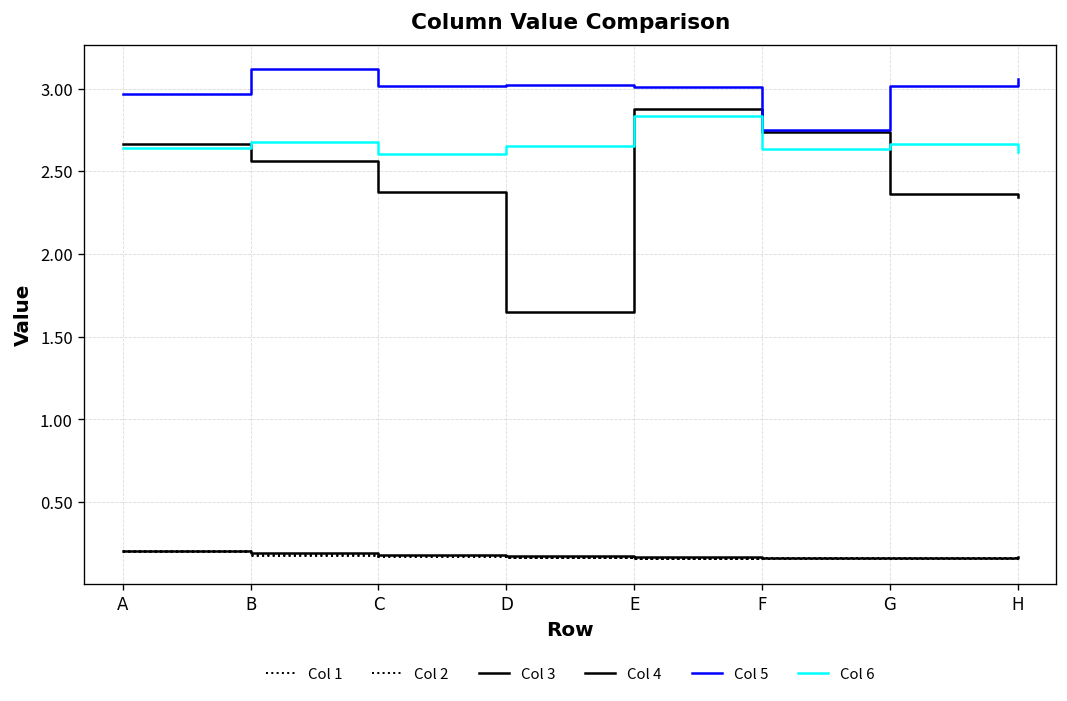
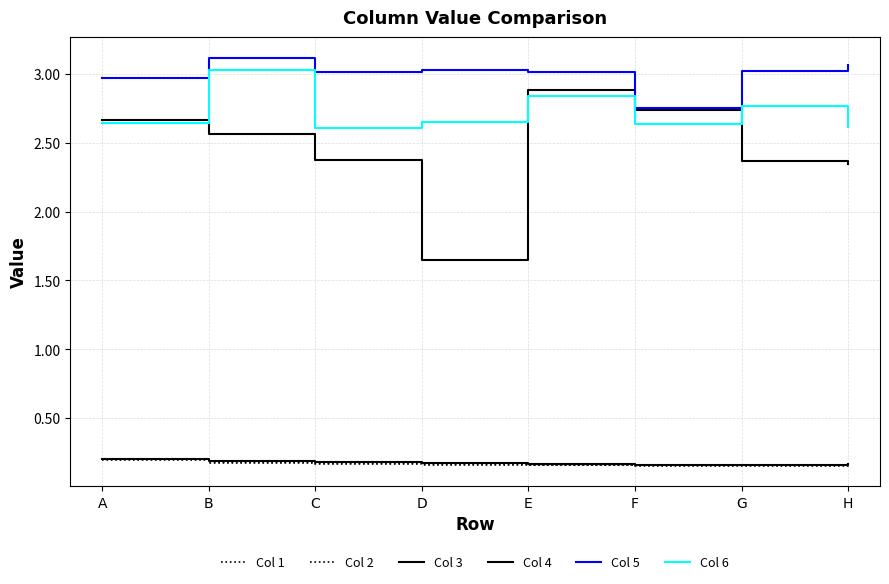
Col 6, B: 2.68 -> 3.03
Col 6, G: 2.67 -> 2.77
